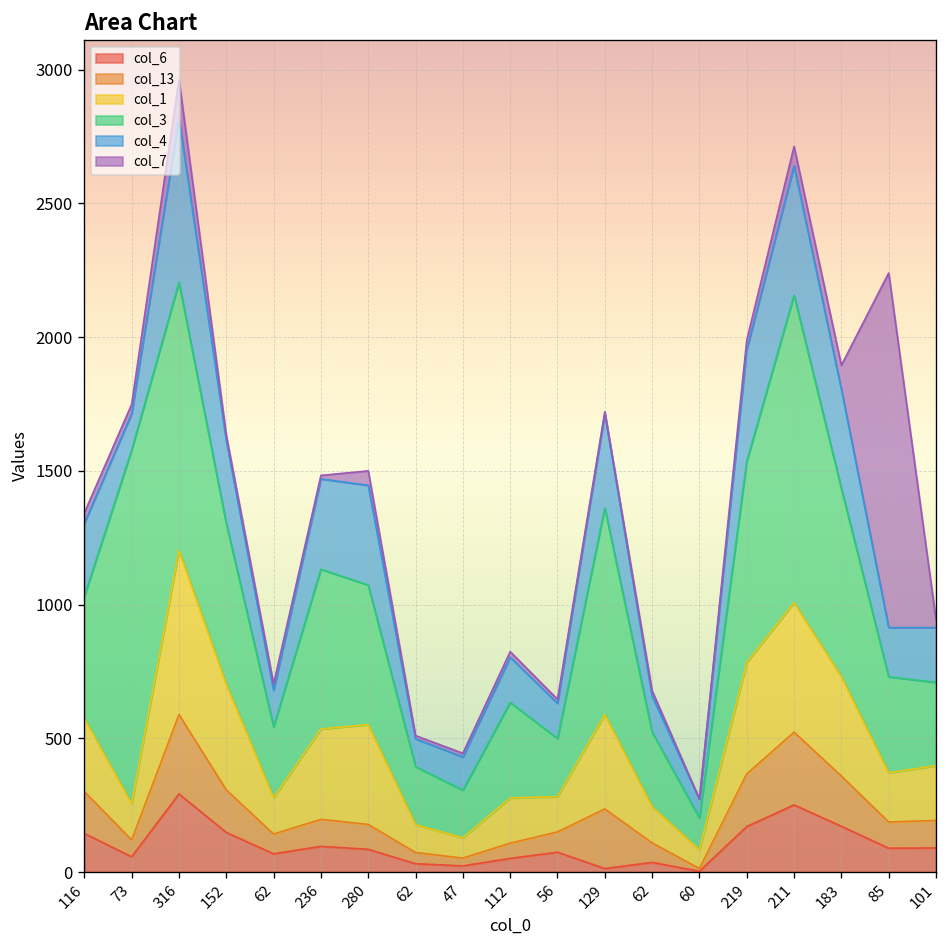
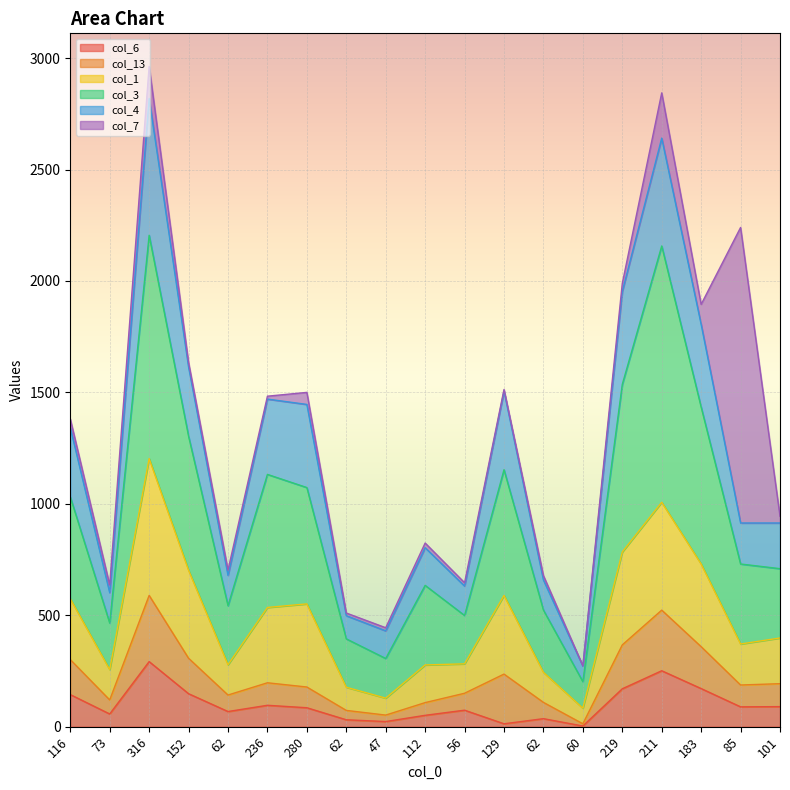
col_4, 116: 270 -> 310
col_3, 73: 1320 -> 210
col_3, 129: 770 -> 560
col_7, 211: 70 -> 200
